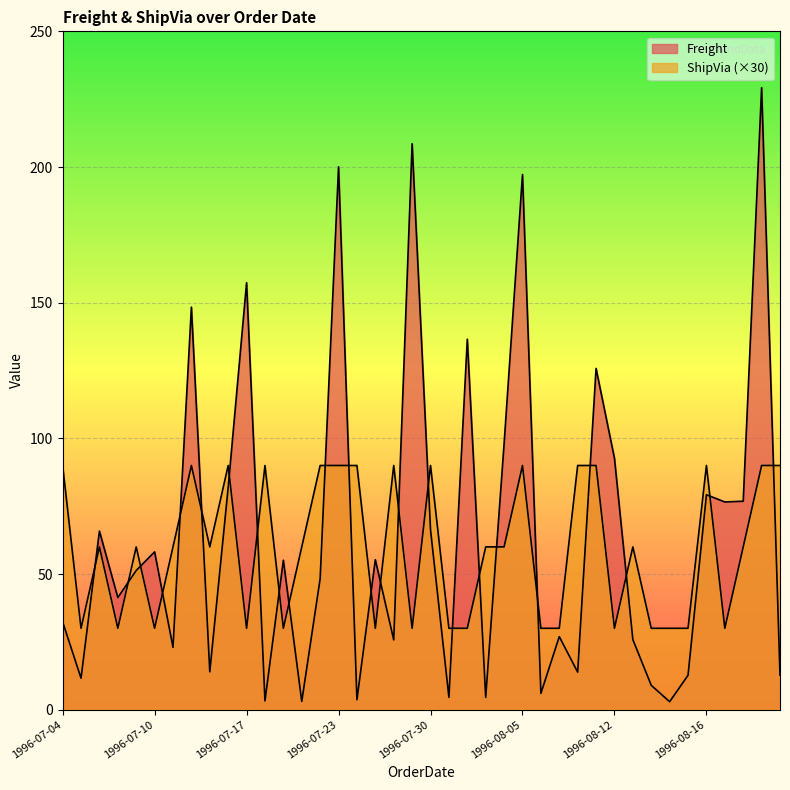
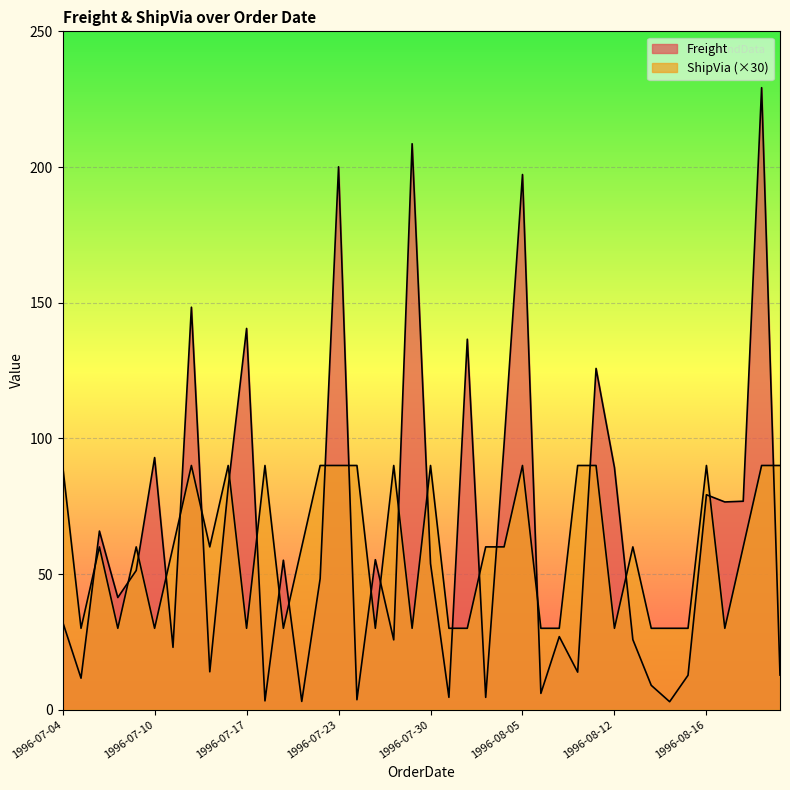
Freight, 1996-07-10: 58 -> 93
Freight, 1996-07-17: 157 -> 141
Freight, 1996-07-30: 66 -> 54
Freight, 1996-08-12: 93 -> 89
